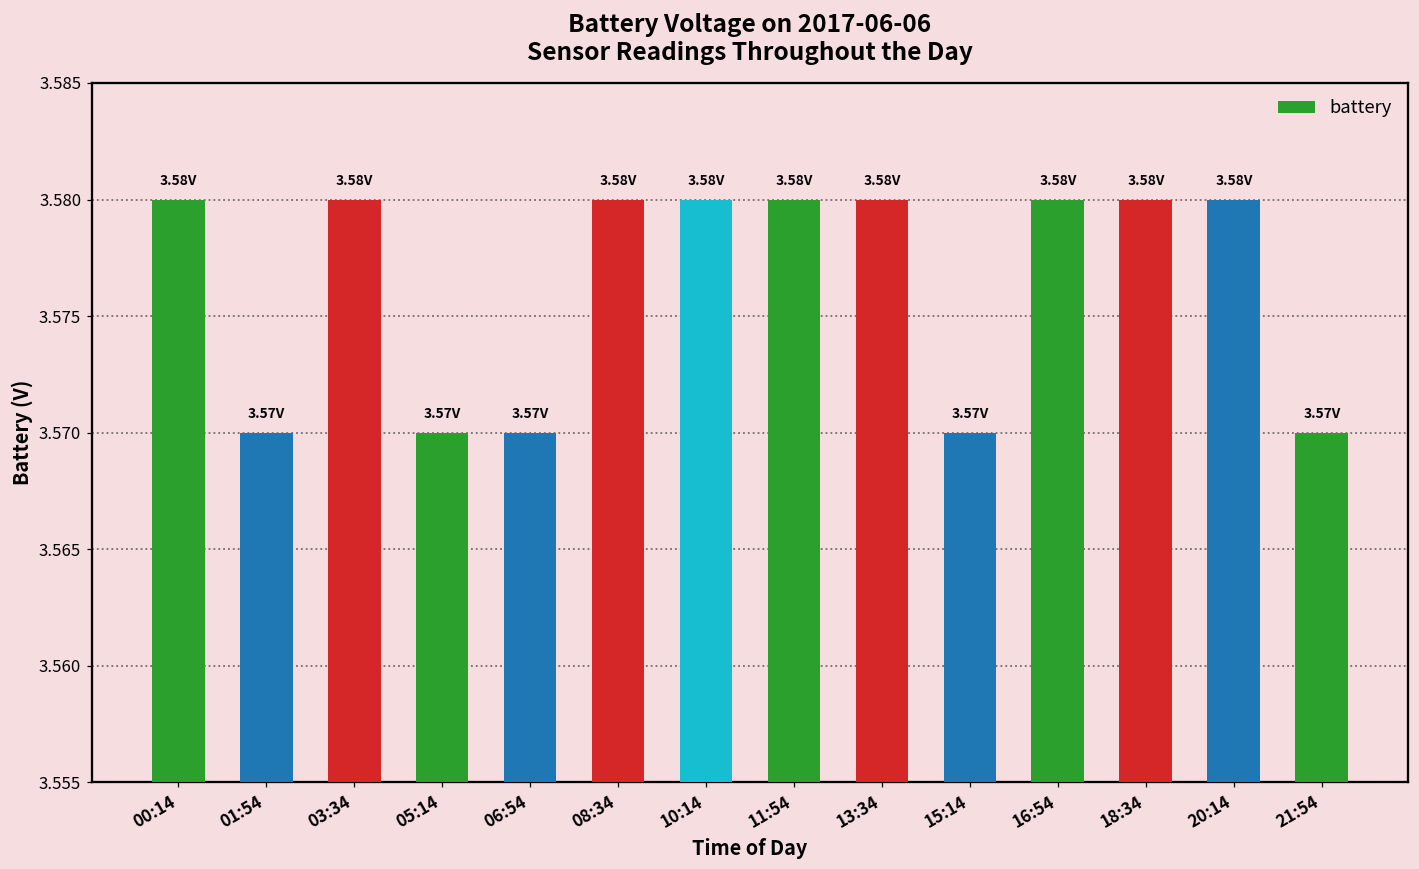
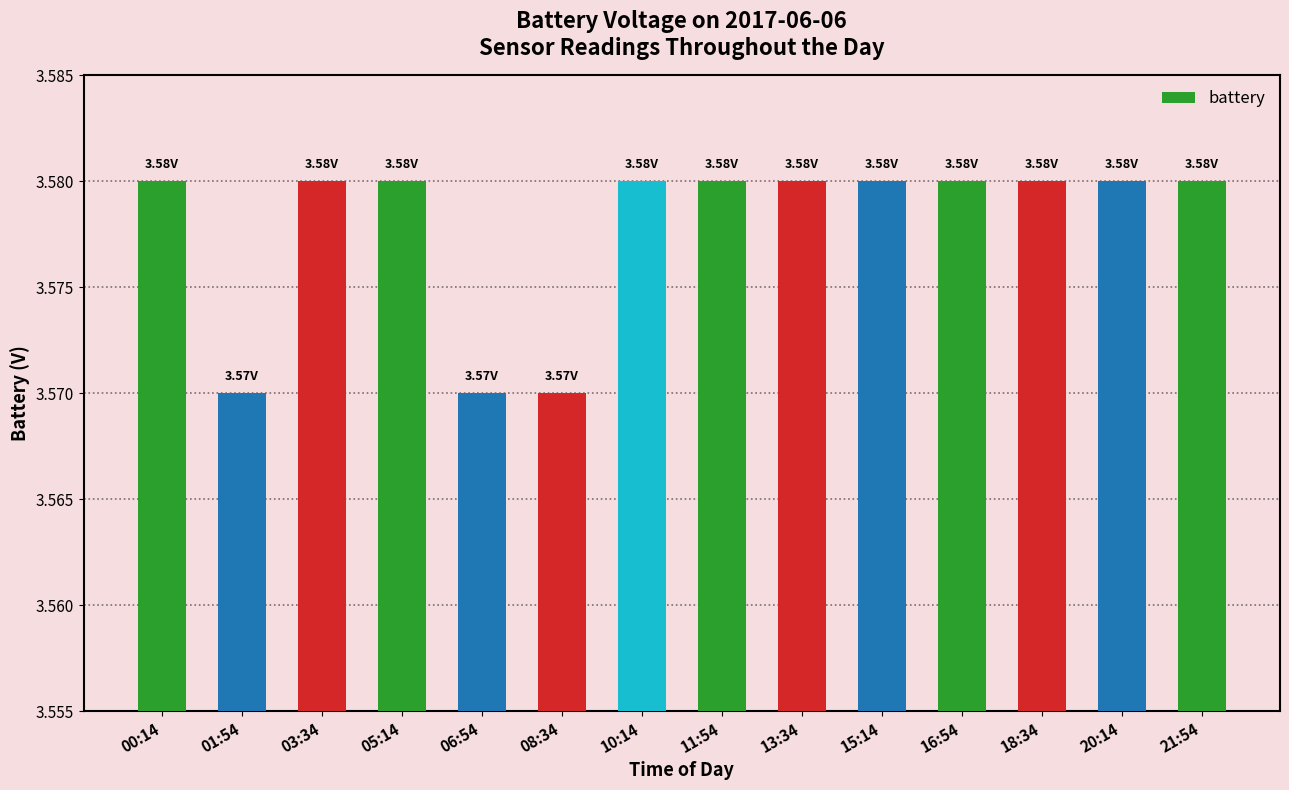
05:14: 3.57V -> 3.58V
08:34: 3.58V -> 3.57V
15:14: 3.57V -> 3.58V
21:54: 3.57V -> 3.58V
